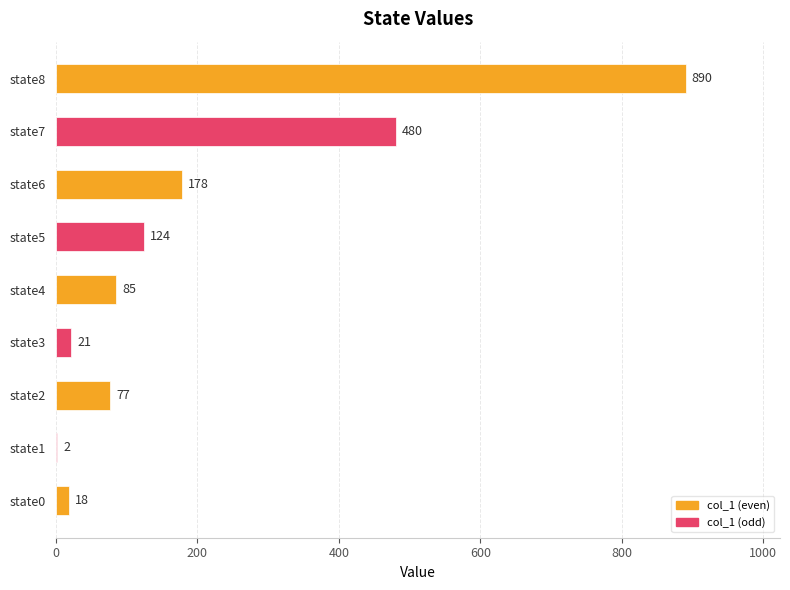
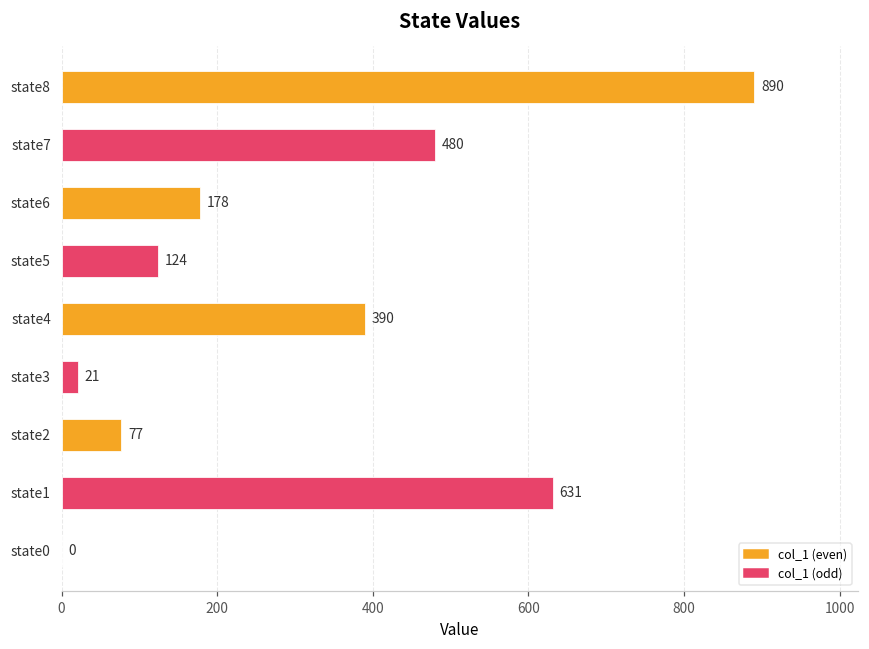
state4: 85 -> 390
state1: 2 -> 631
state0: 18 -> 0
